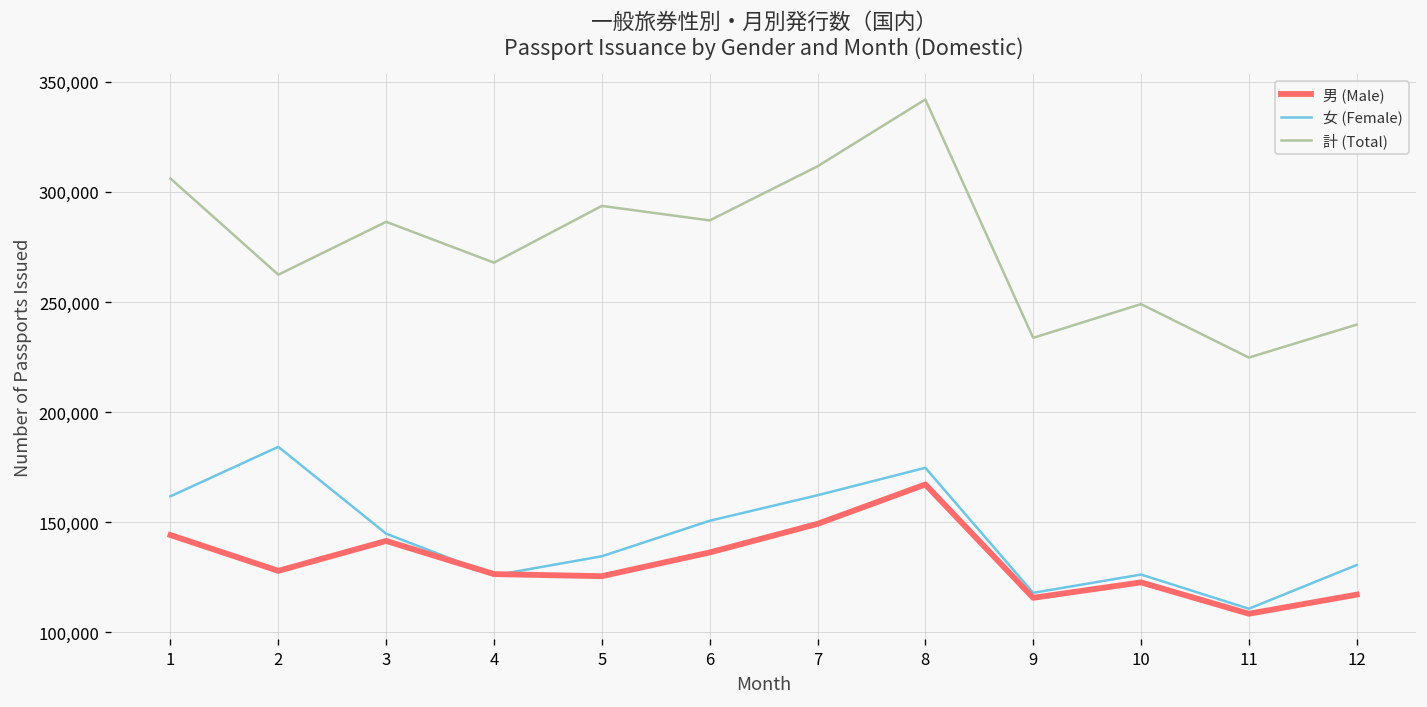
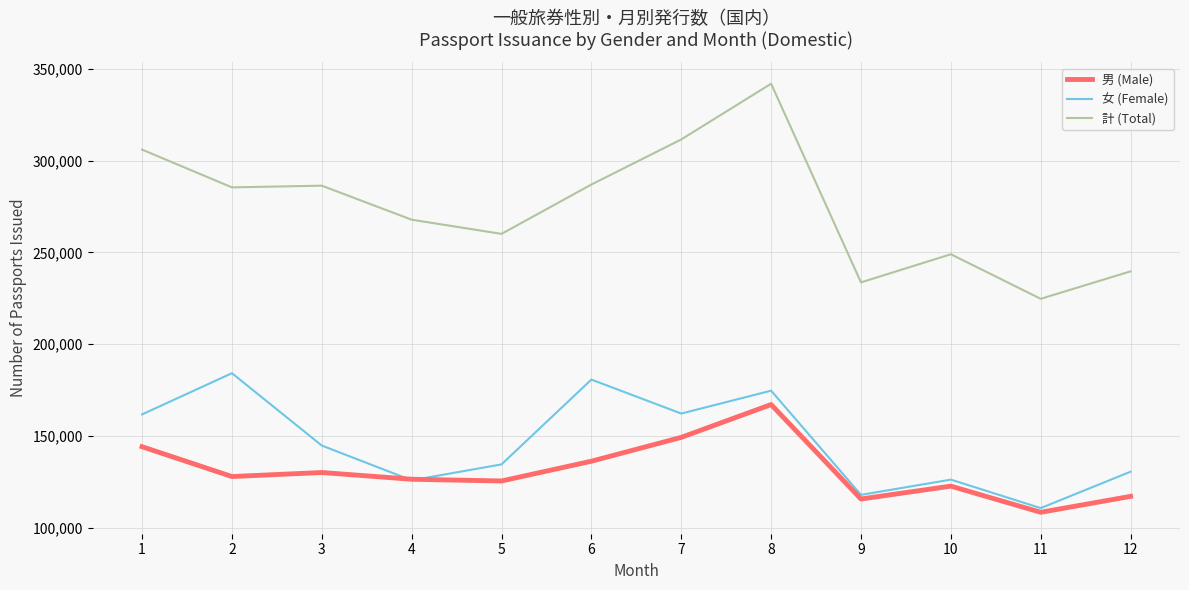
計 (Total), 2: 262,000 -> 285,000
男 (Male), 3: 142,000 -> 130,000
計 (Total), 5: 294,000 -> 260,000
女 (Female), 6: 151,000 -> 181,000
